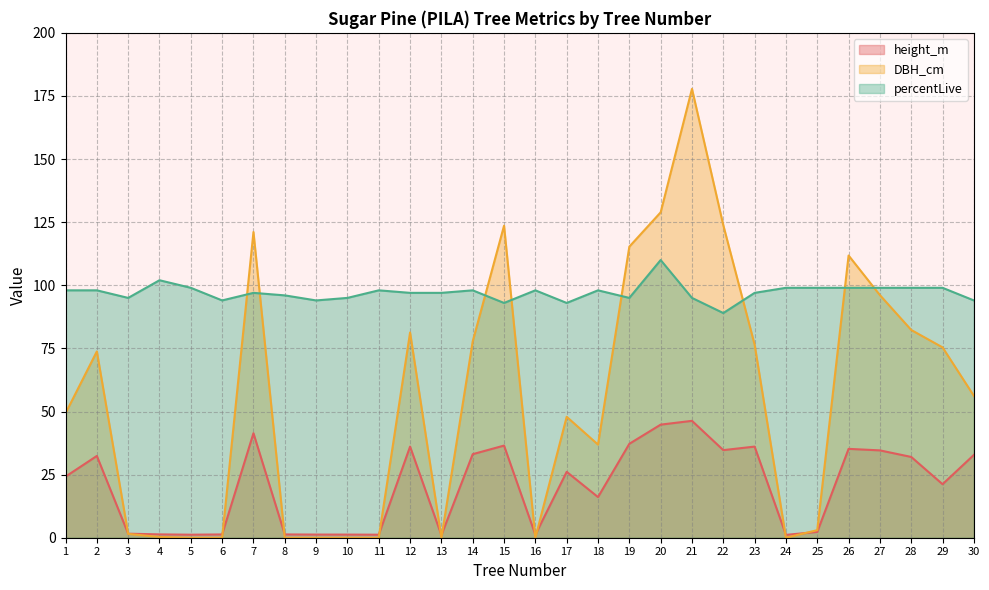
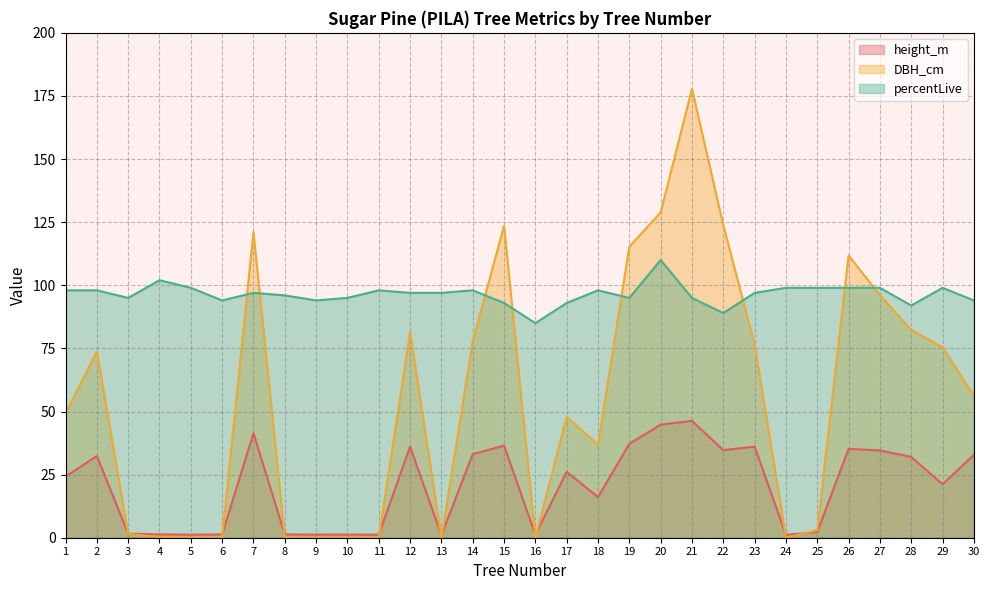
percentLive, 16: 98 -> 85
percentLive, 28: 99 -> 92
